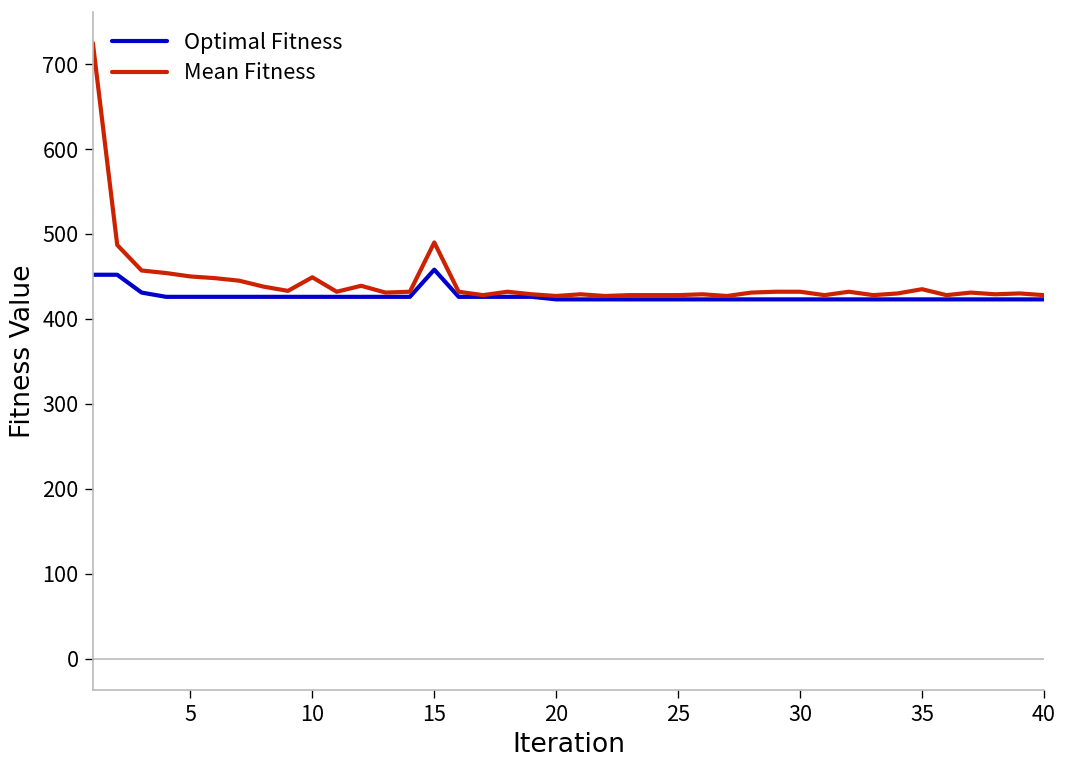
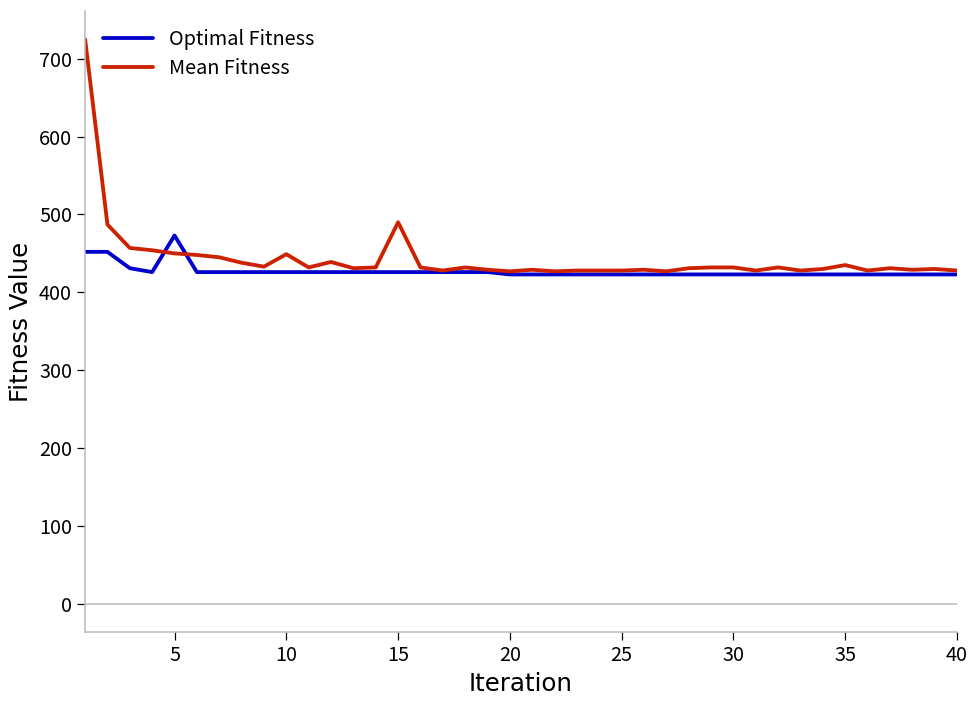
Optimal Fitness, 5: 430 -> 470
Optimal Fitness, 15: 460 -> 430
